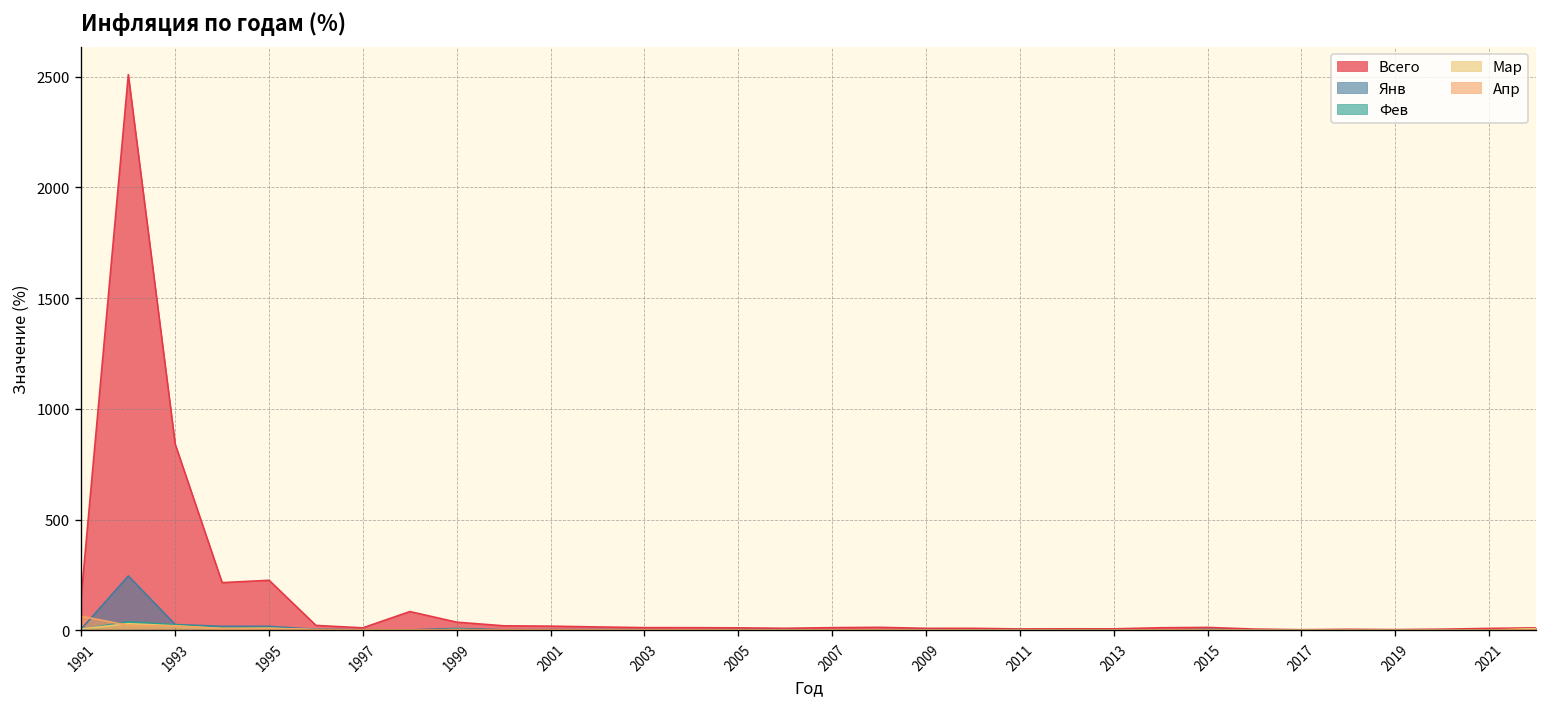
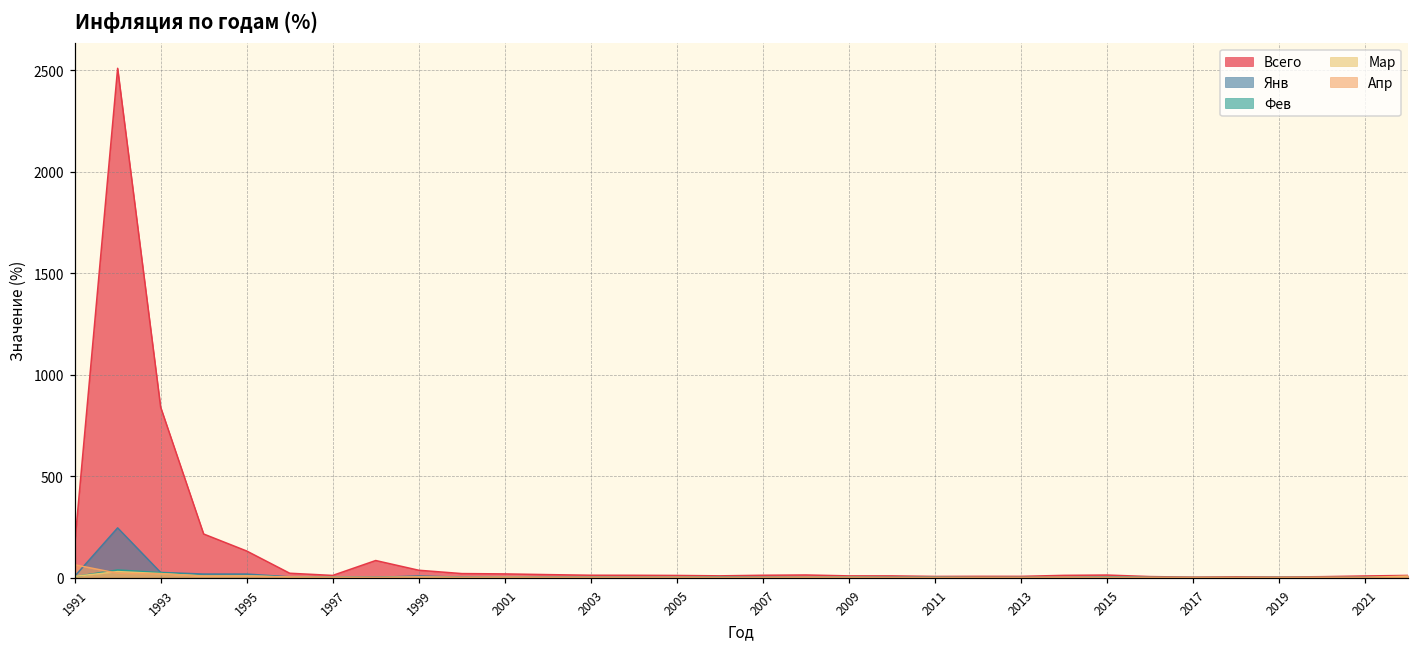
Всего, 1995: 230 -> 130
